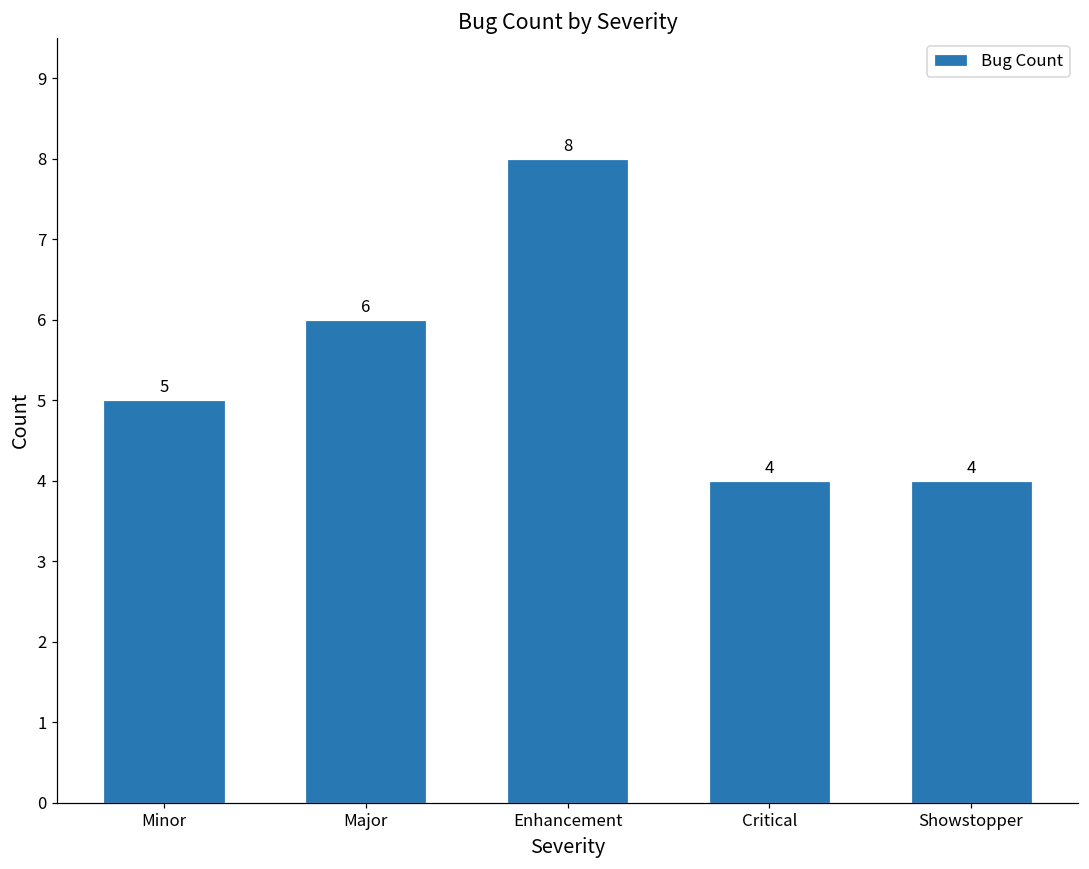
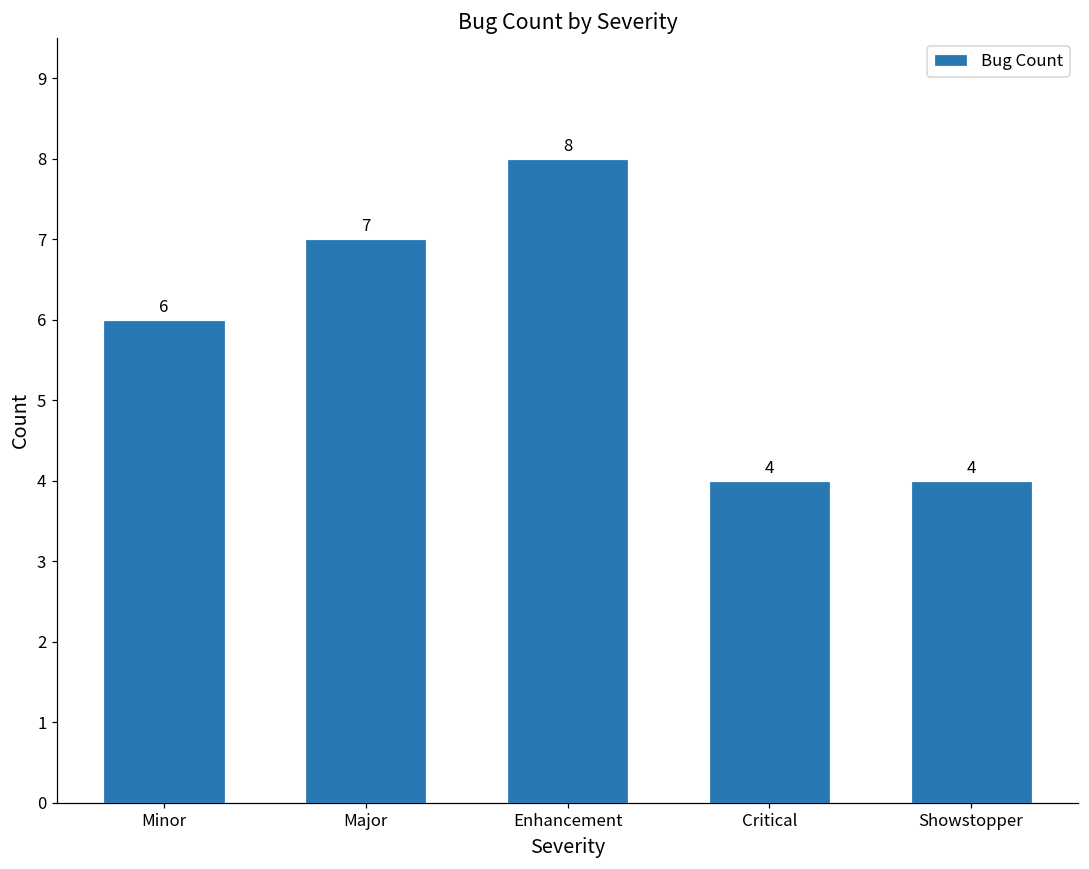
Minor: 5 -> 6
Major: 6 -> 7
